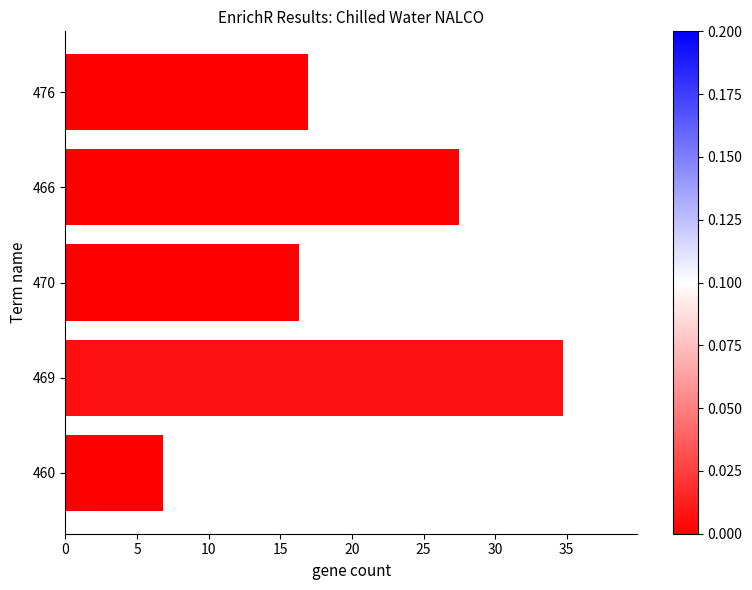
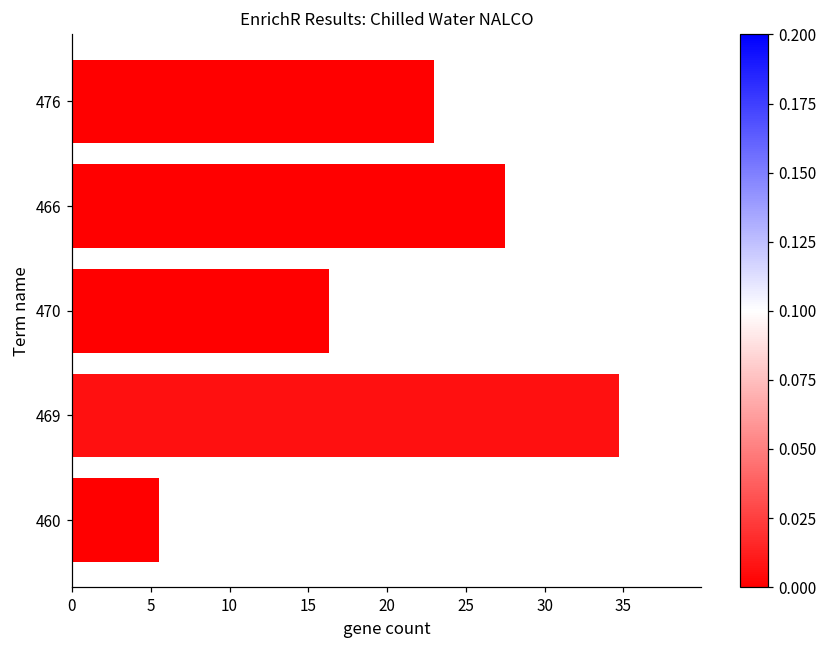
476: 16.9 -> 23.0
460: 6.8 -> 5.5
